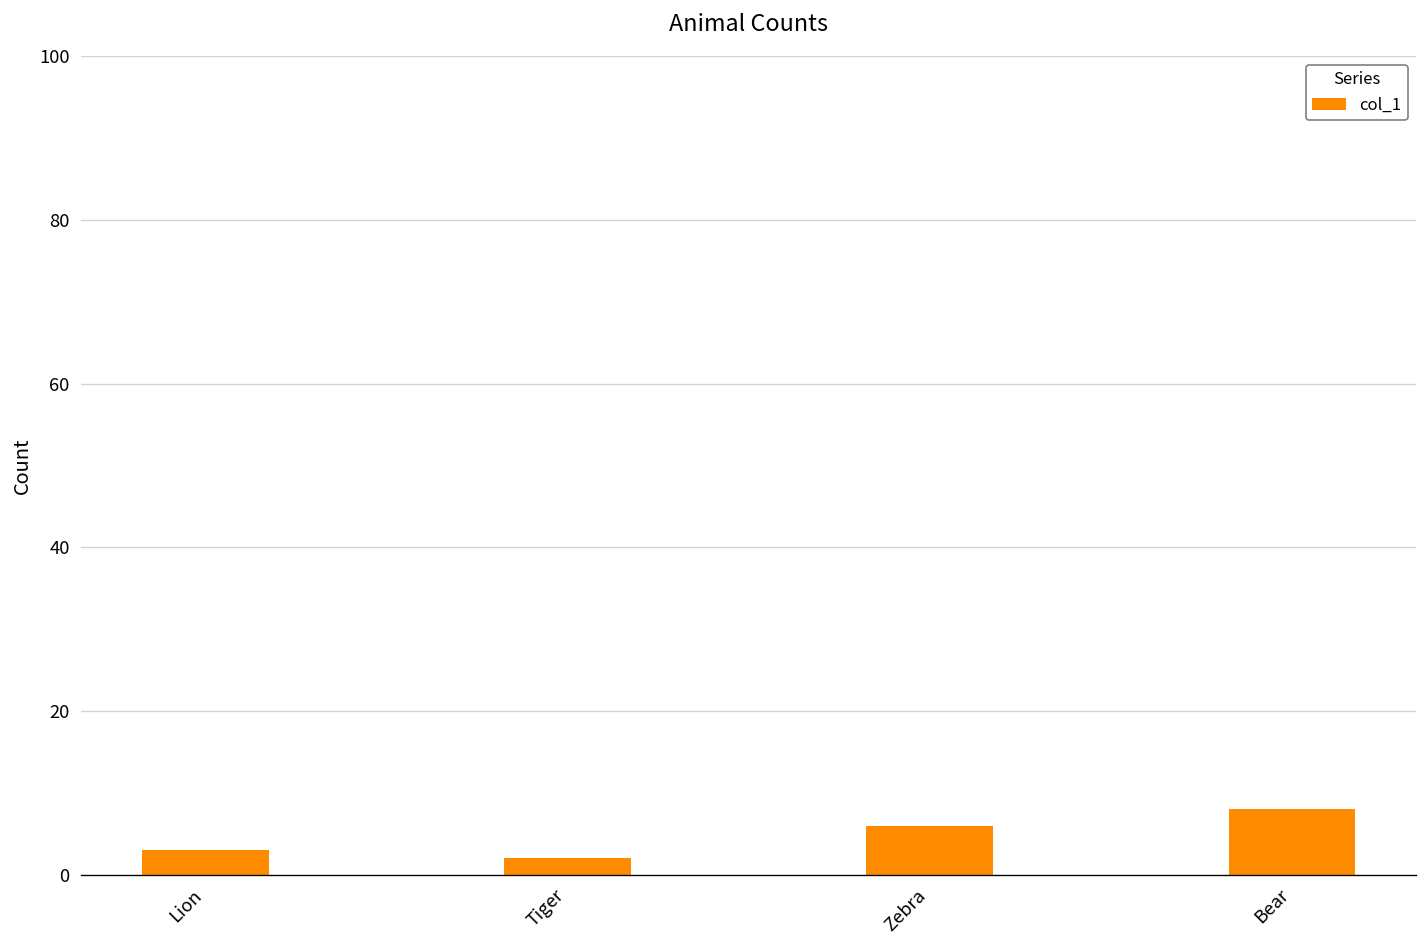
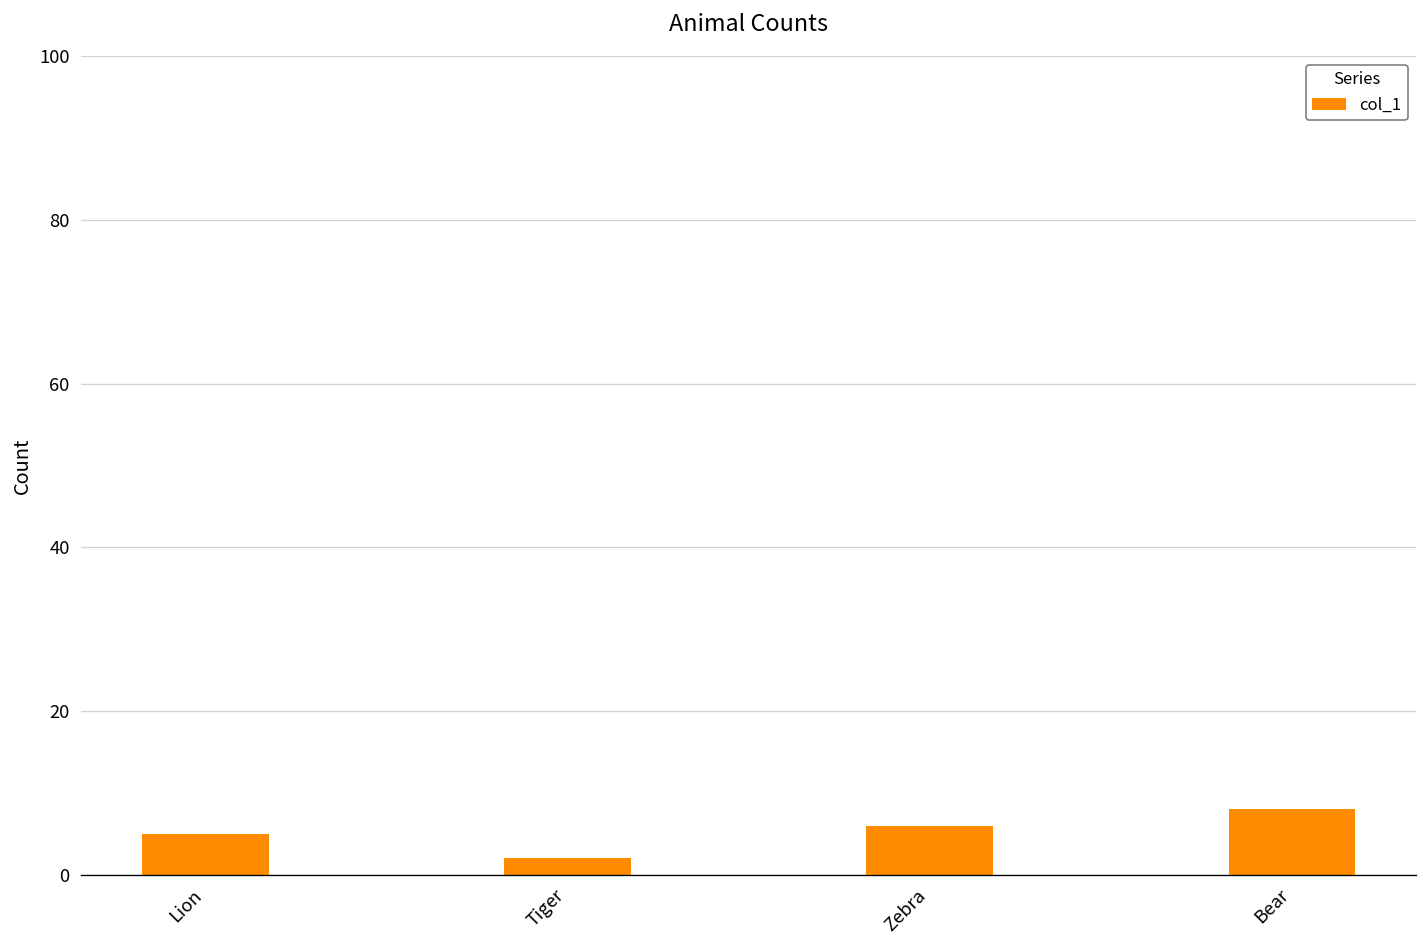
Lion: 3 -> 5
